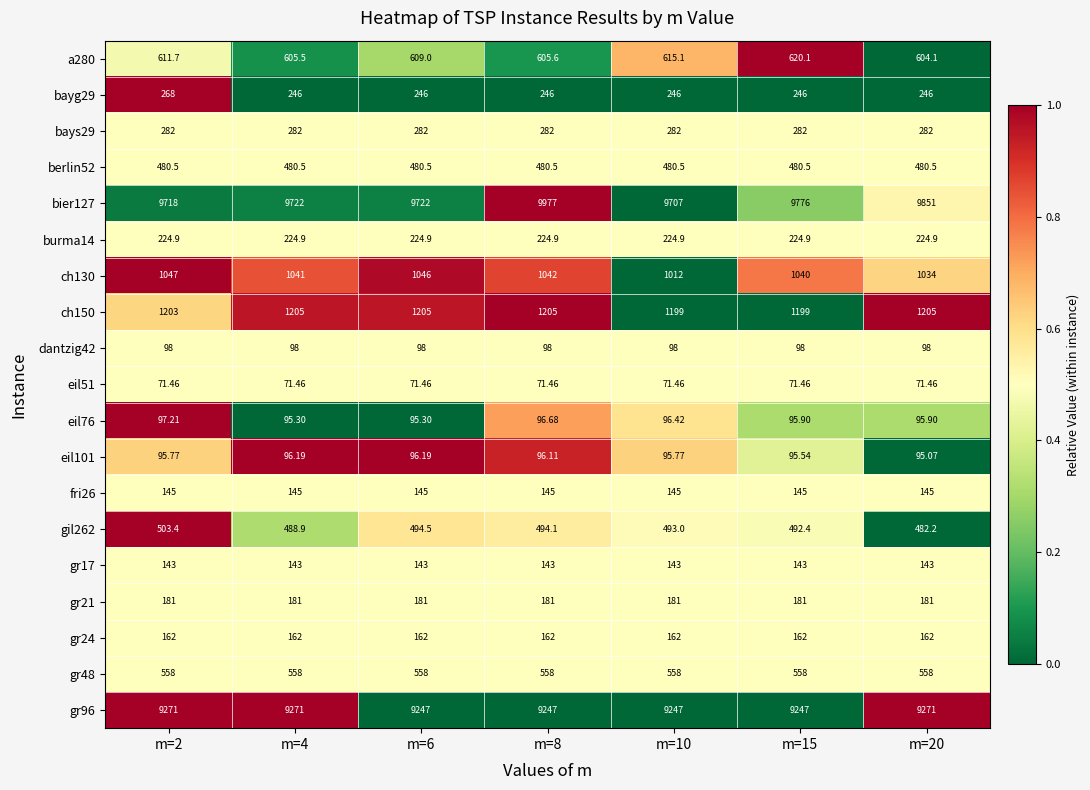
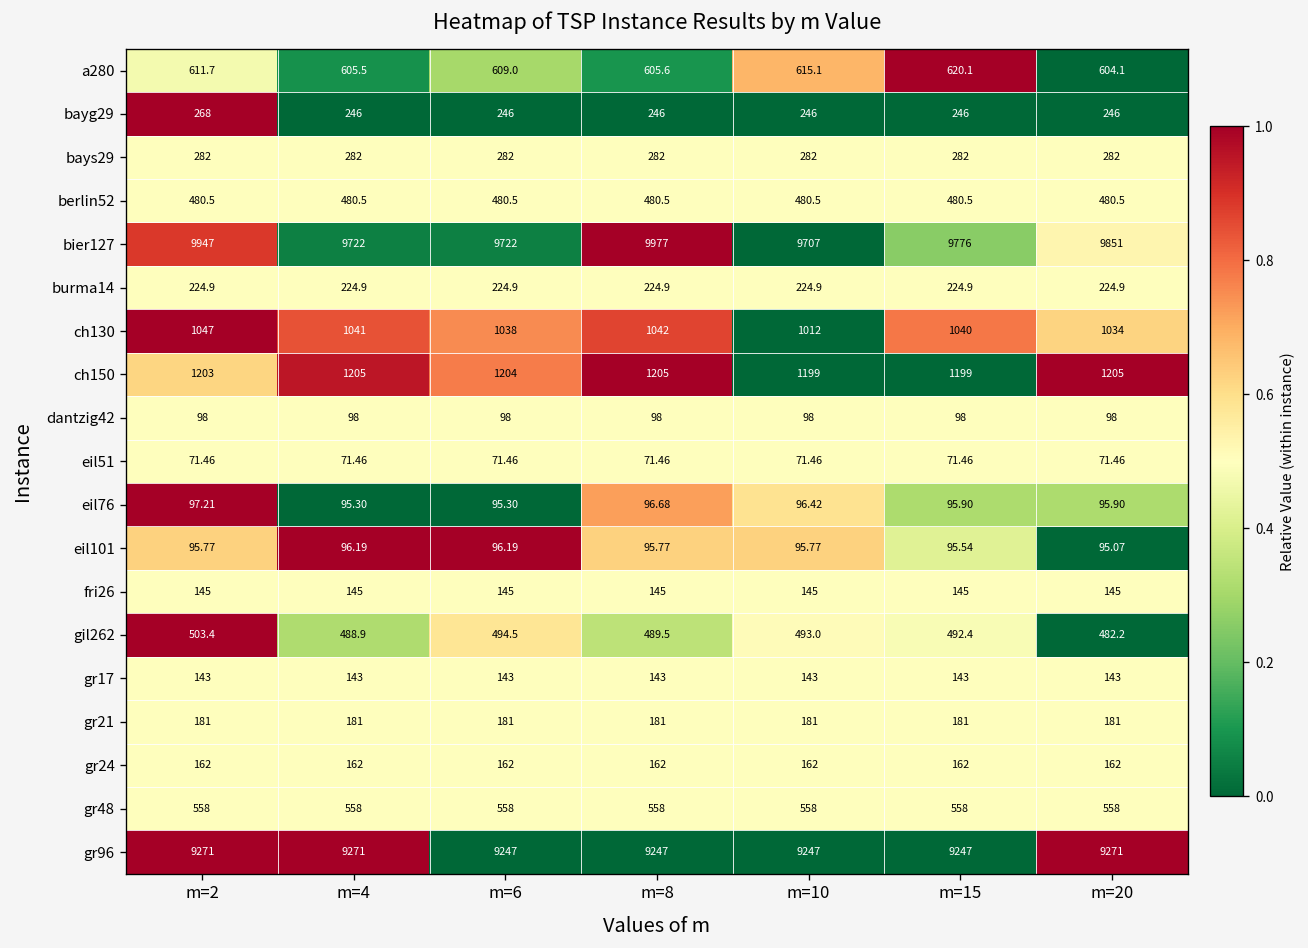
bier127, m=2: 9718 -> 9947
ch130, m=6: 1046 -> 1038
ch150, m=6: 1205 -> 1204
eil101, m=8: 96.11 -> 95.77
gil262, m=8: 494.1 -> 489.5
